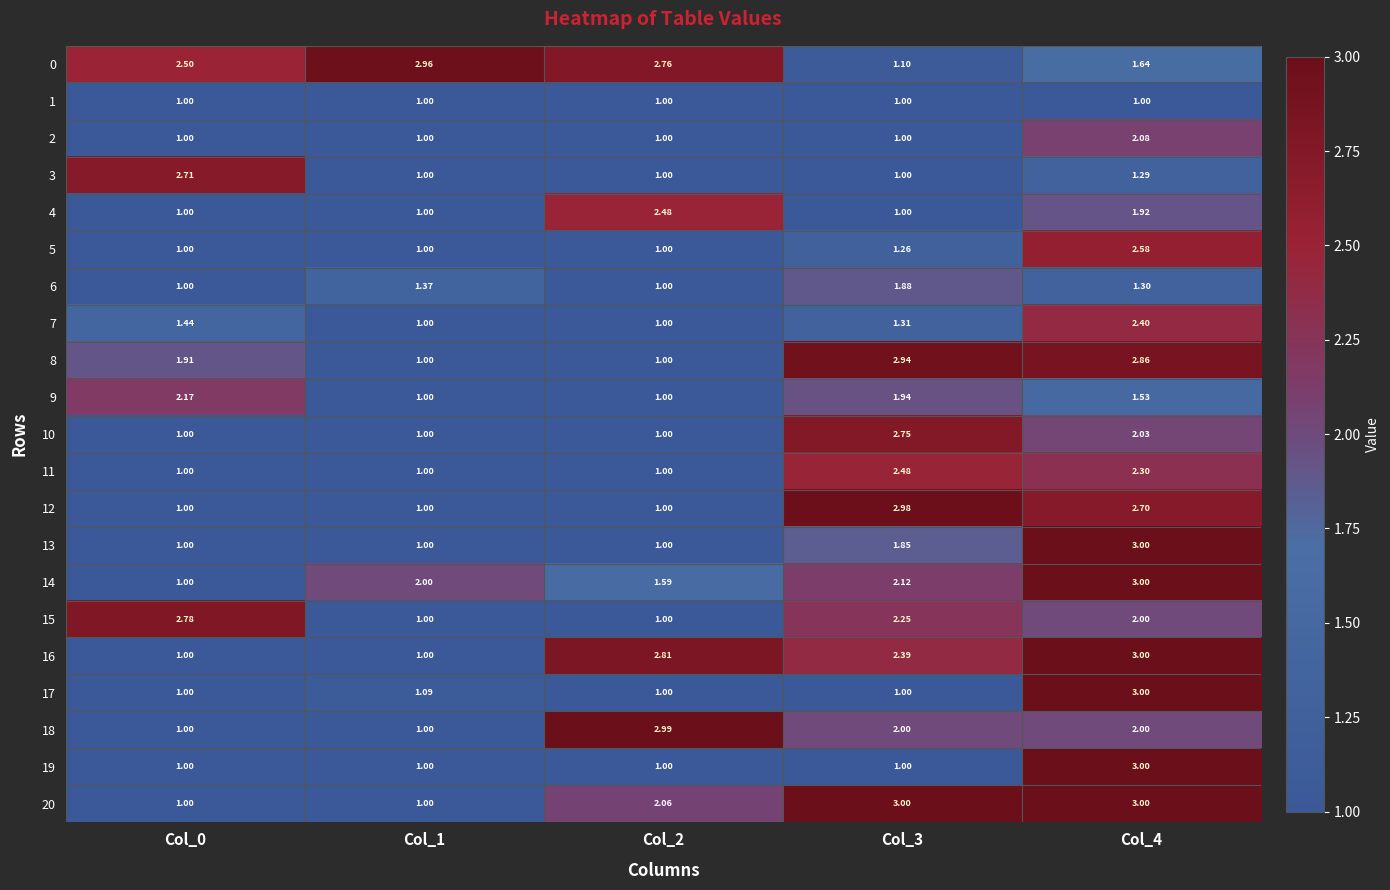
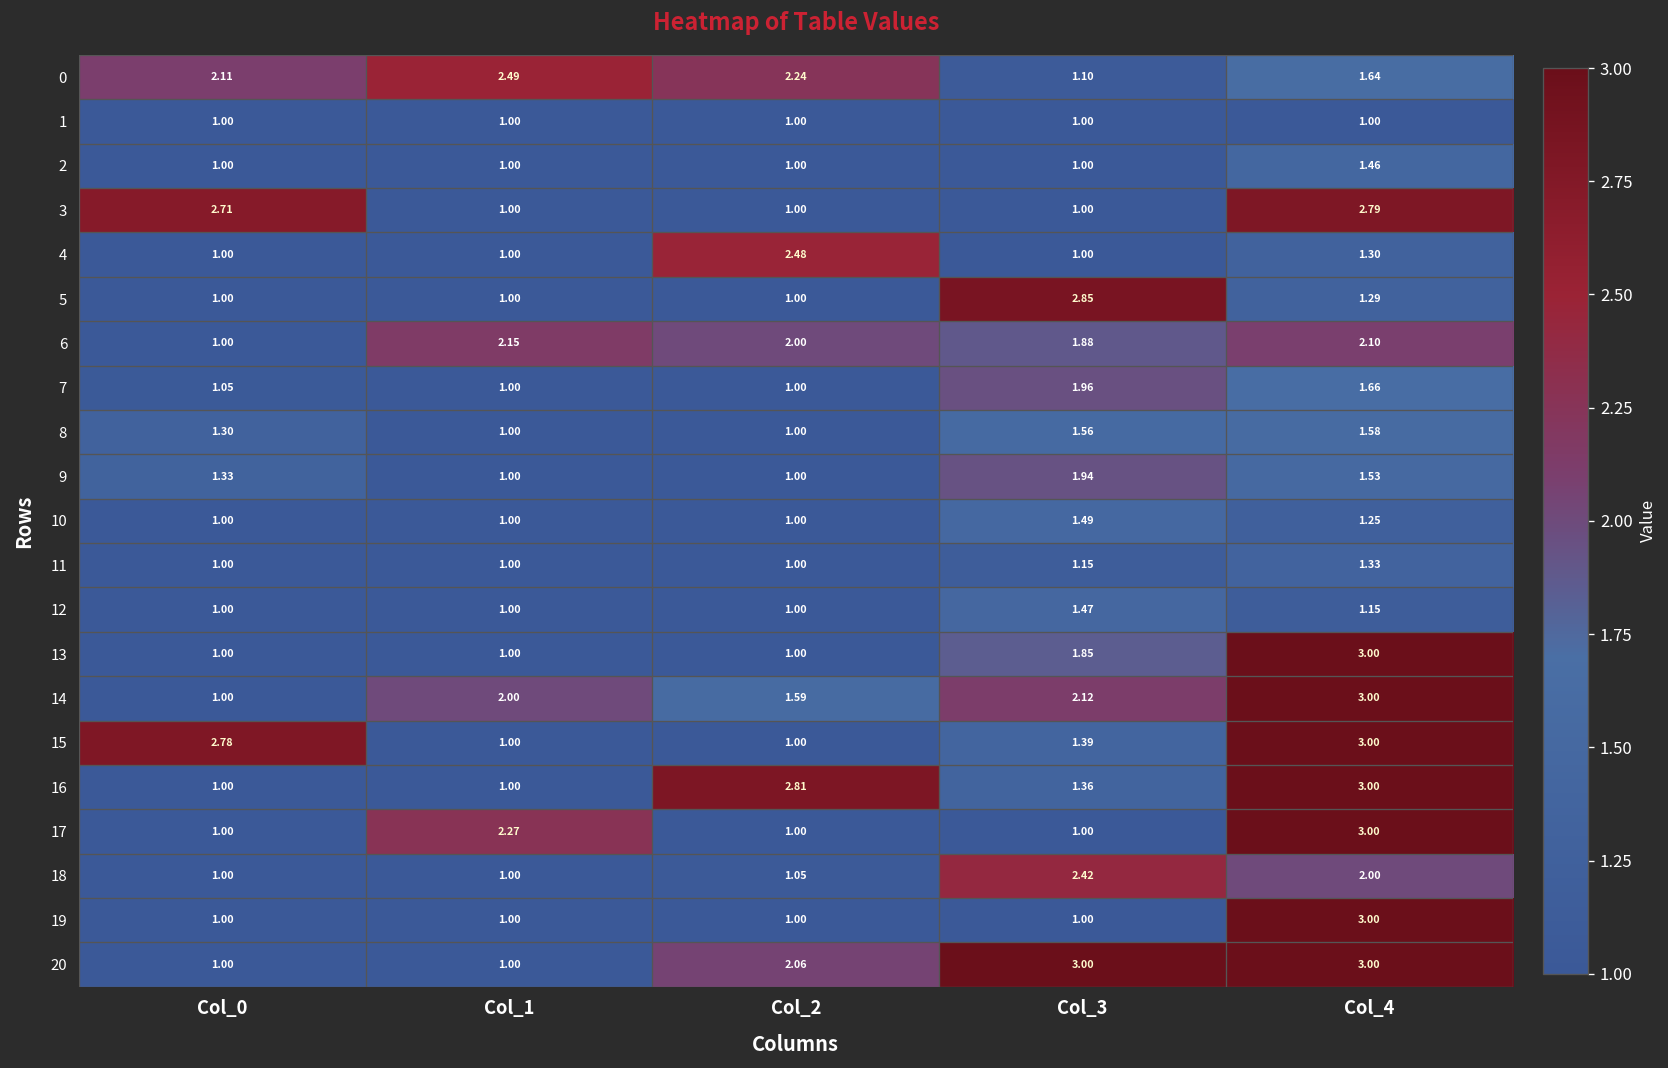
0, Col_0: 2.50 -> 2.11
0, Col_1: 2.96 -> 2.49
0, Col_2: 2.76 -> 2.24
2, Col_4: 2.08 -> 1.46
3, Col_4: 1.29 -> 2.79
4, Col_4: 1.92 -> 1.30
5, Col_3: 1.26 -> 2.85
5, Col_4: 2.58 -> 1.29
6, Col_1: 1.37 -> 2.15
6, Col_2: 1.00 -> 2.00
6, Col_4: 1.30 -> 2.10
7, Col_0: 1.44 -> 1.05
7, Col_3: 1.31 -> 1.96
7, Col_4: 2.40 -> 1.66
8, Col_0: 1.91 -> 1.30
8, Col_3: 2.94 -> 1.56
8, Col_4: 2.86 -> 1.58
9, Col_0: 2.17 -> 1.33
10, Col_3: 2.75 -> 1.49
10, Col_4: 2.03 -> 1.25
11, Col_3: 2.48 -> 1.15
11, Col_4: 2.30 -> 1.33
12, Col_3: 2.98 -> 1.47
12, Col_4: 2.70 -> 1.15
15, Col_3: 2.25 -> 1.39
15, Col_4: 2.00 -> 3.00
16, Col_3: 2.39 -> 1.36
17, Col_1: 1.09 -> 2.27
18, Col_2: 2.99 -> 1.05
18, Col_3: 2.00 -> 2.42
